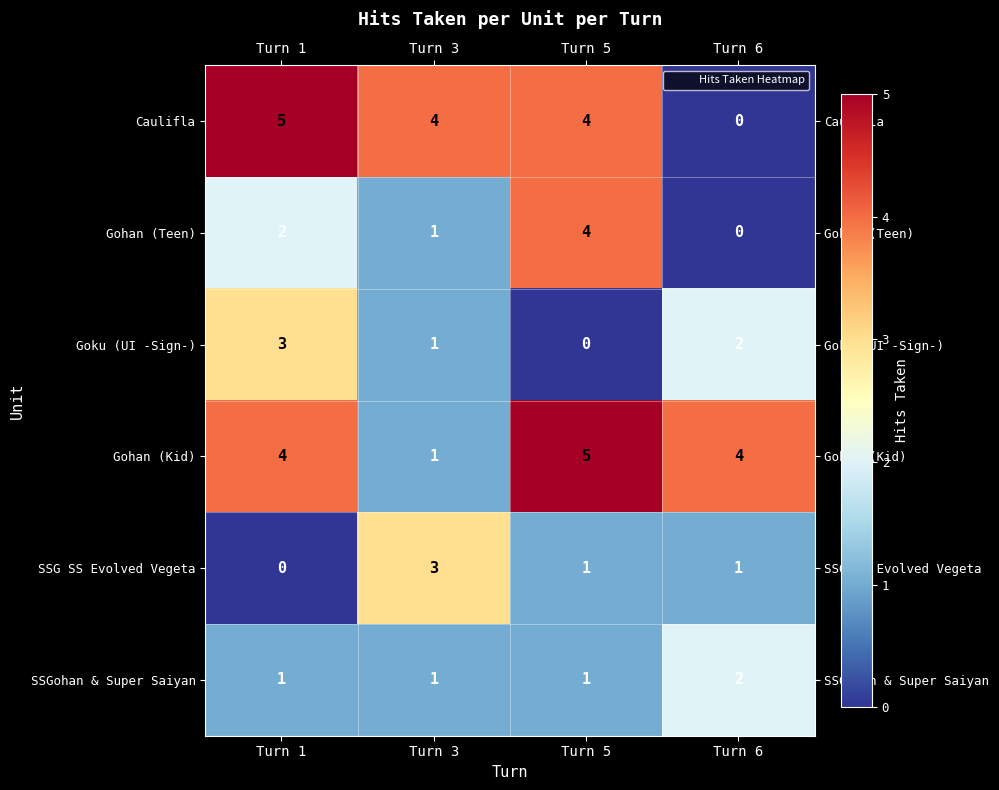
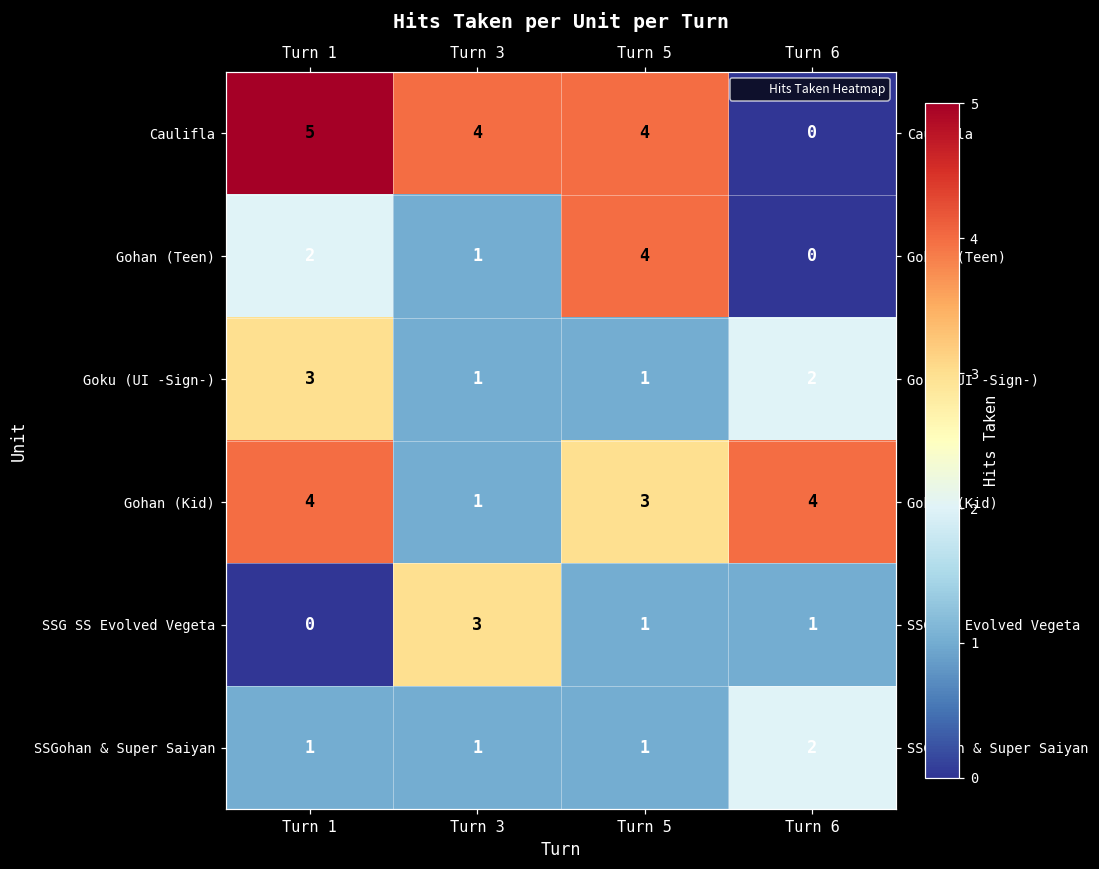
Goku (UI -Sign-), Turn 5: 0 -> 1
Gohan (Kid), Turn 5: 5 -> 3
